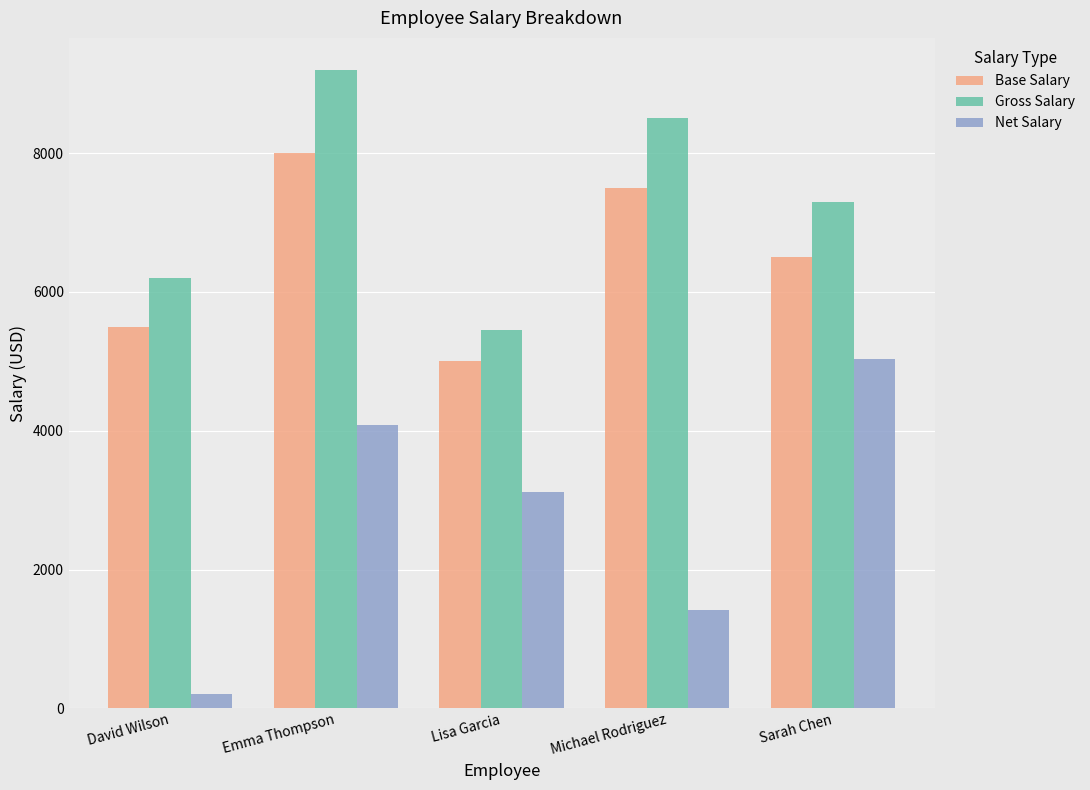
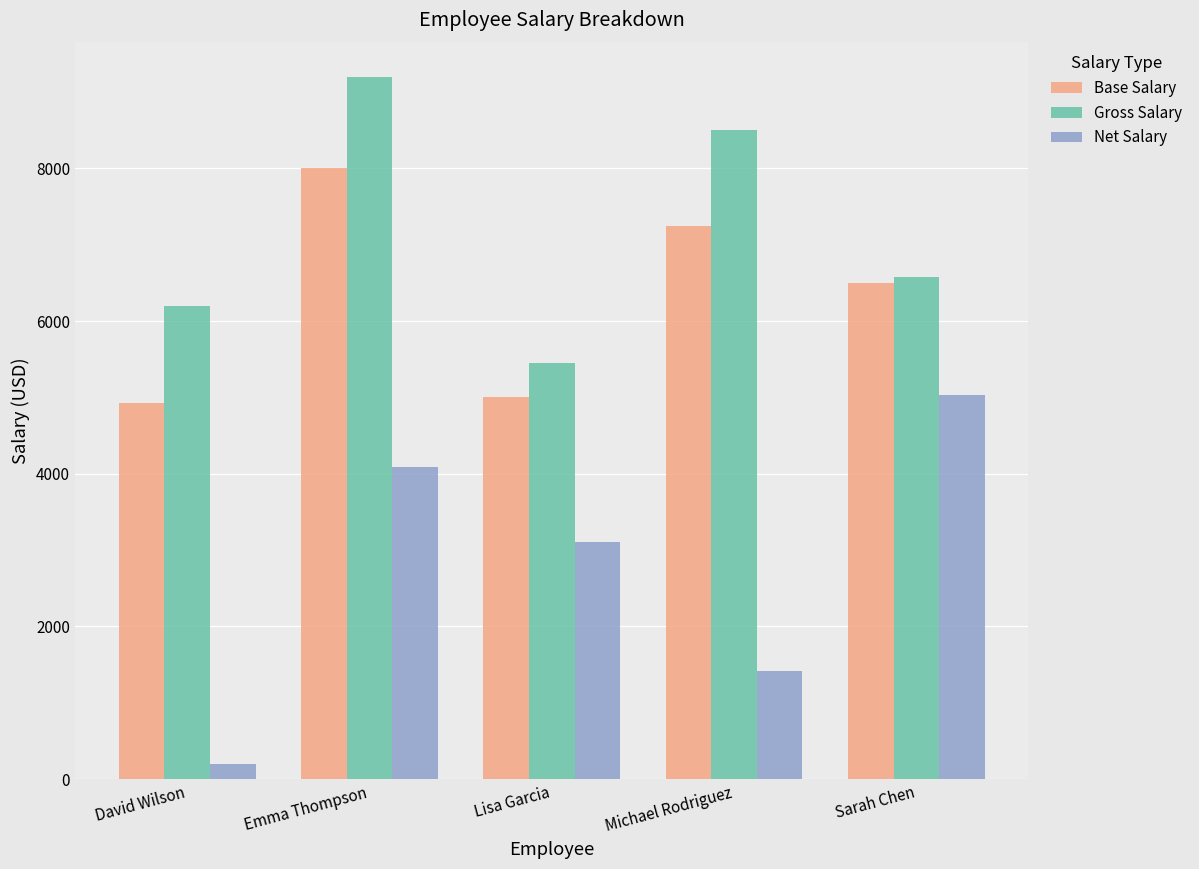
Base Salary, David Wilson: 5500 -> 4900
Base Salary, Michael Rodriguez: 7500 -> 7200
Gross Salary, Sarah Chen: 7300 -> 6600
